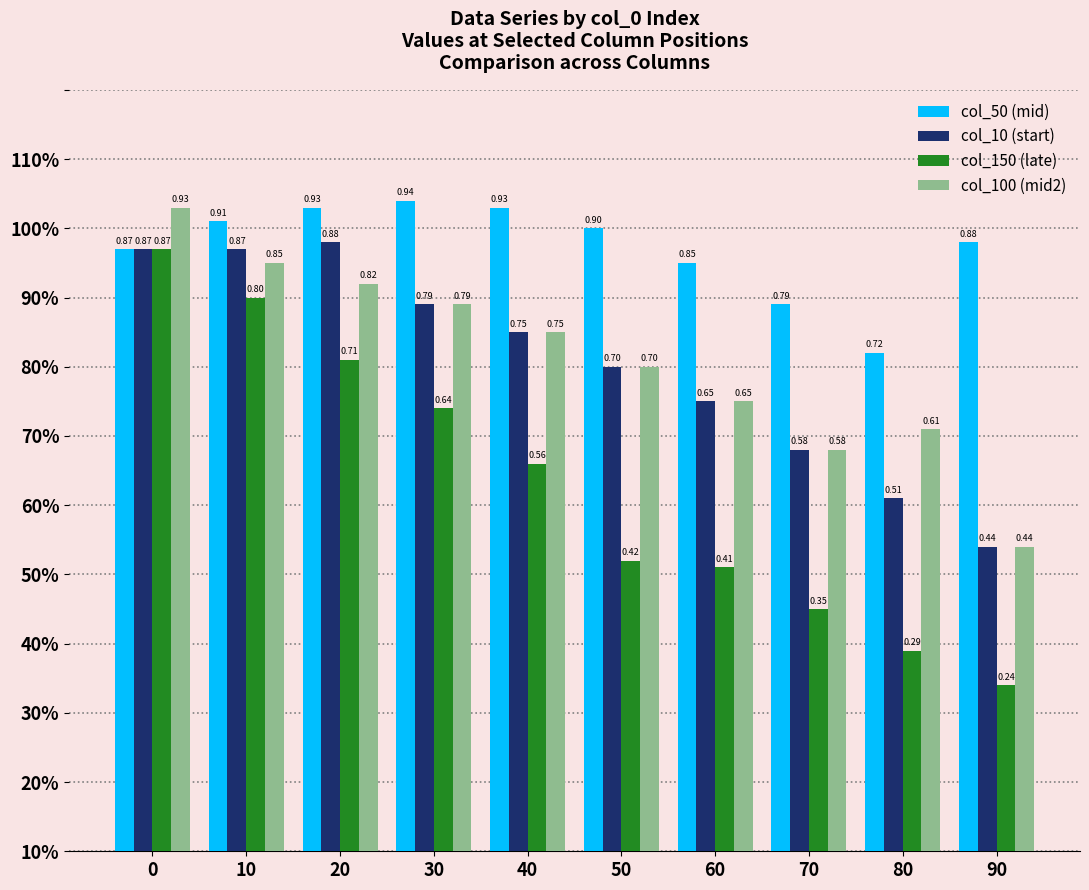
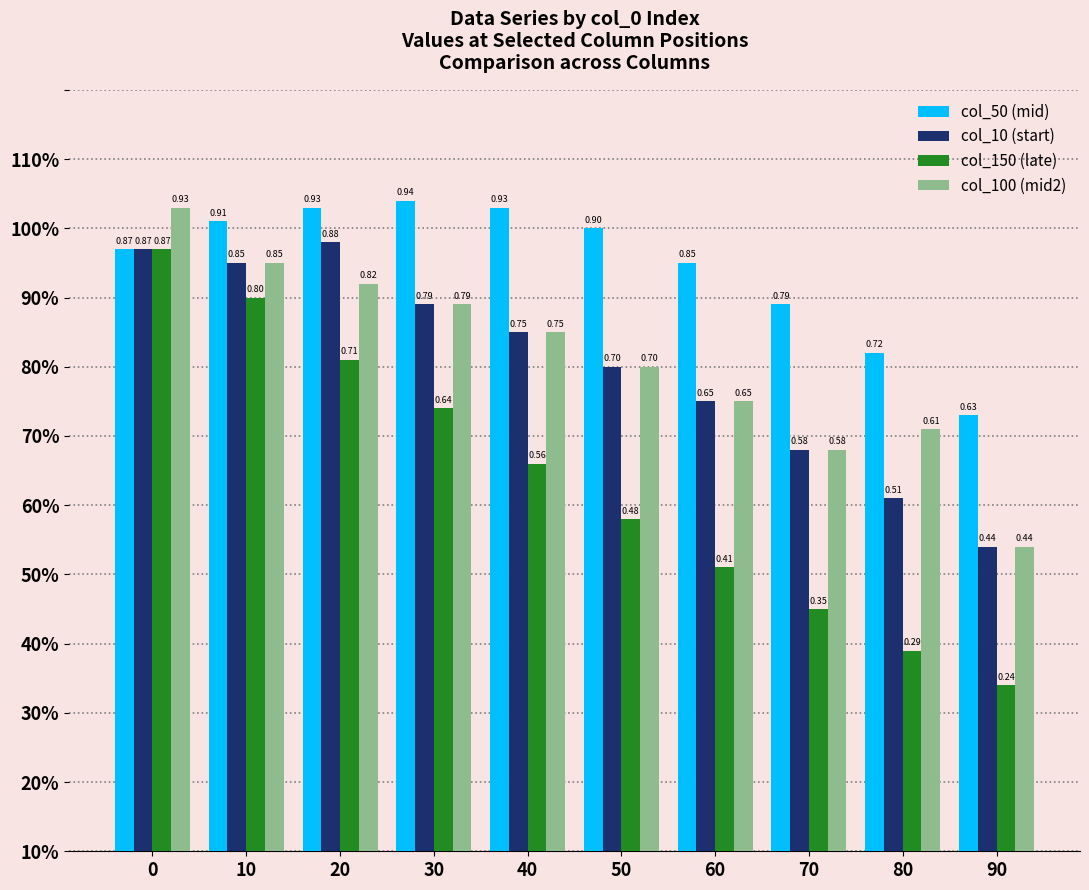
col_10 (start), 10: 0.87 -> 0.85
col_150 (late), 50: 0.42 -> 0.48
col_50 (mid), 90: 0.88 -> 0.63
